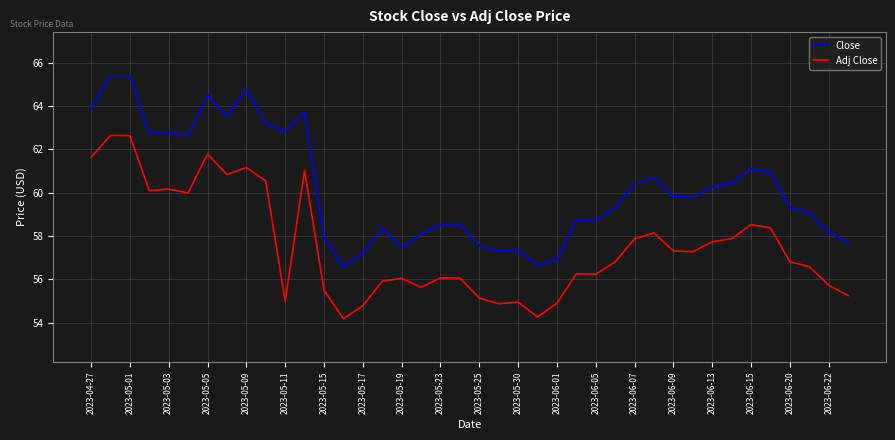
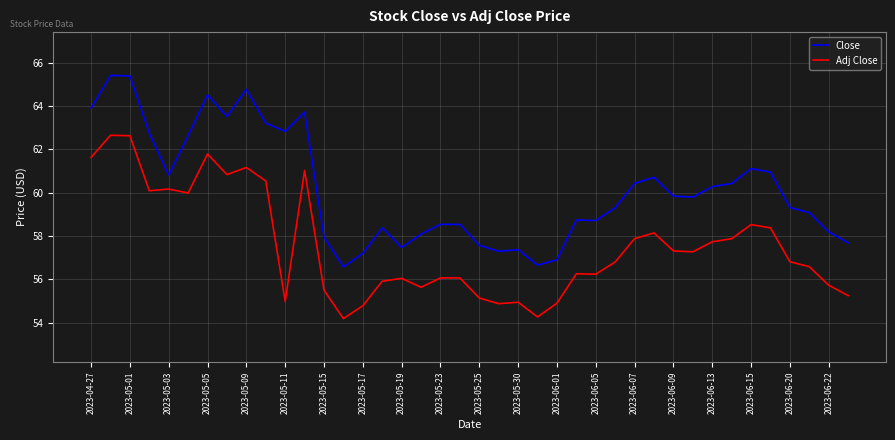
Close, 2023-05-03: 62.8 -> 60.8
